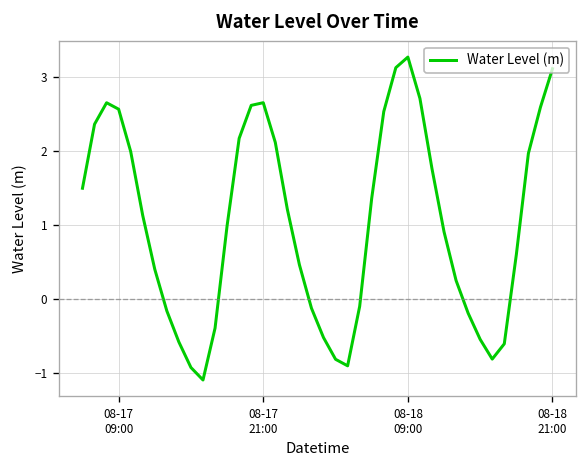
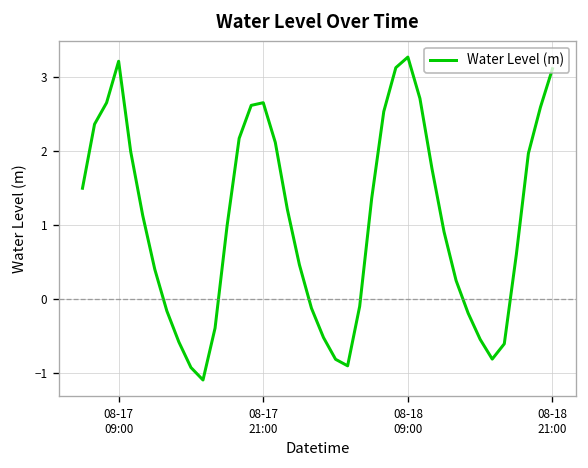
08-17 09:00: 2.6 -> 3.2
